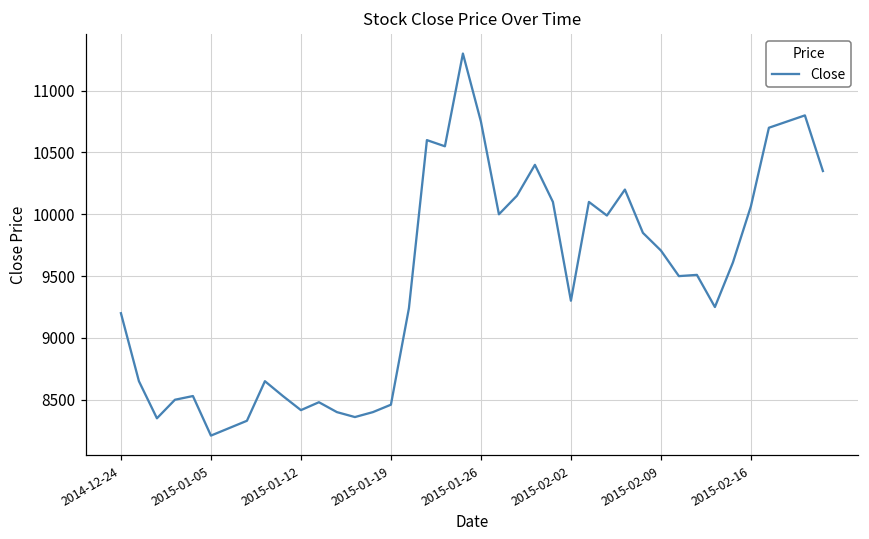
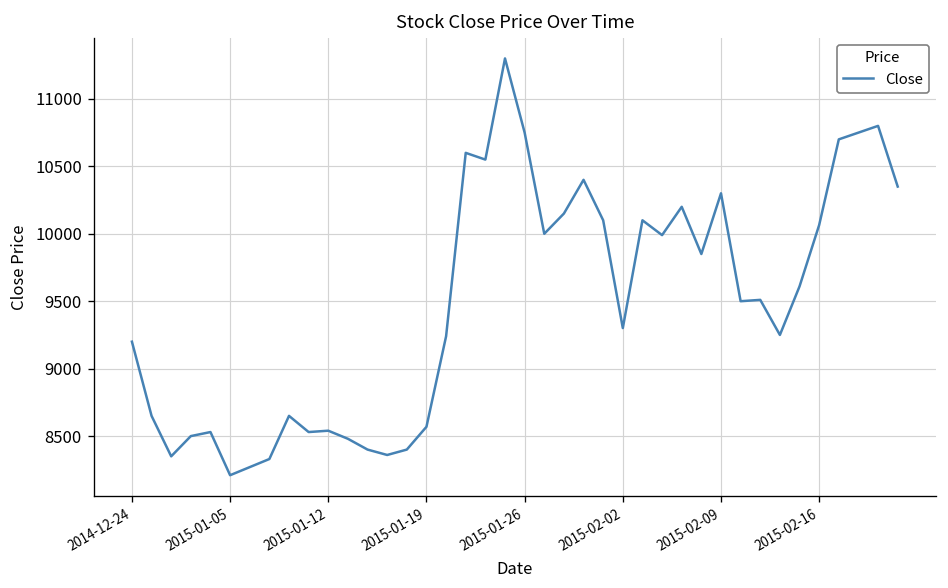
2015-01-12: 8420 -> 8540
2015-01-19: 8460 -> 8570
2015-02-09: 9710 -> 10300
